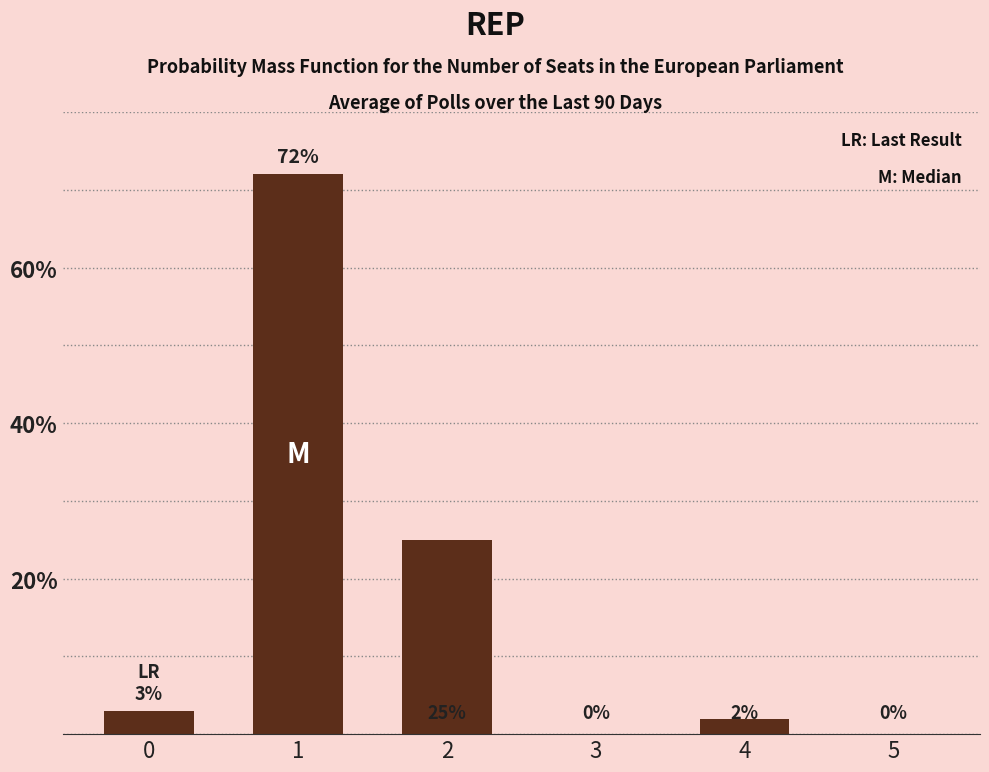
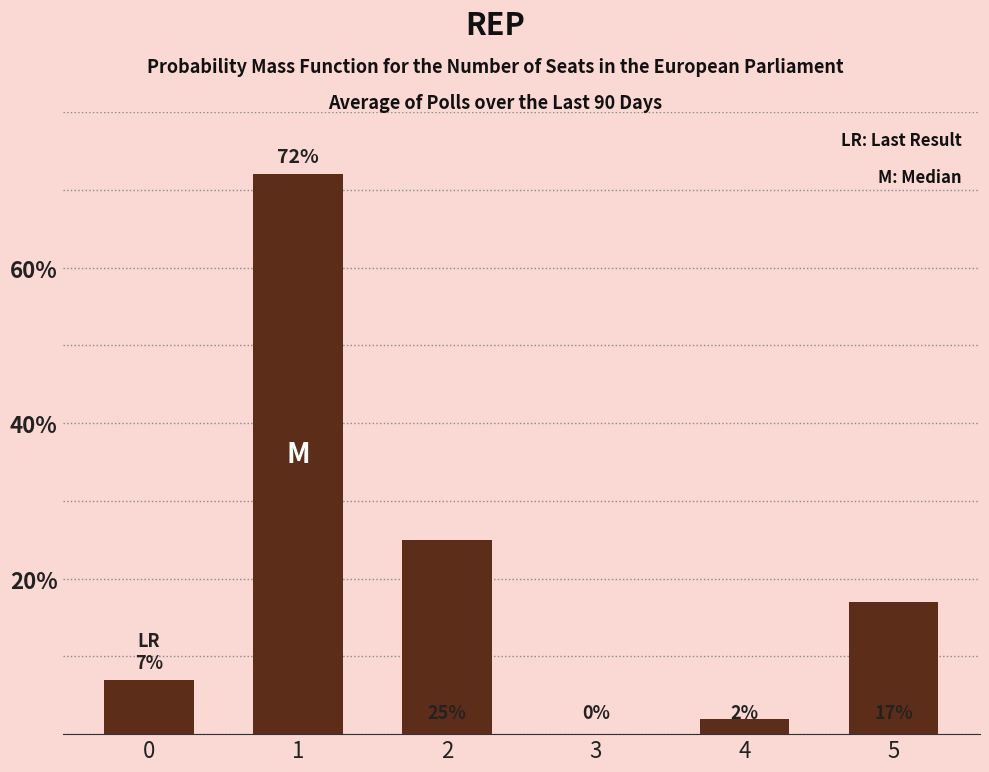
0: 3% -> 7%
5: 0% -> 17%
